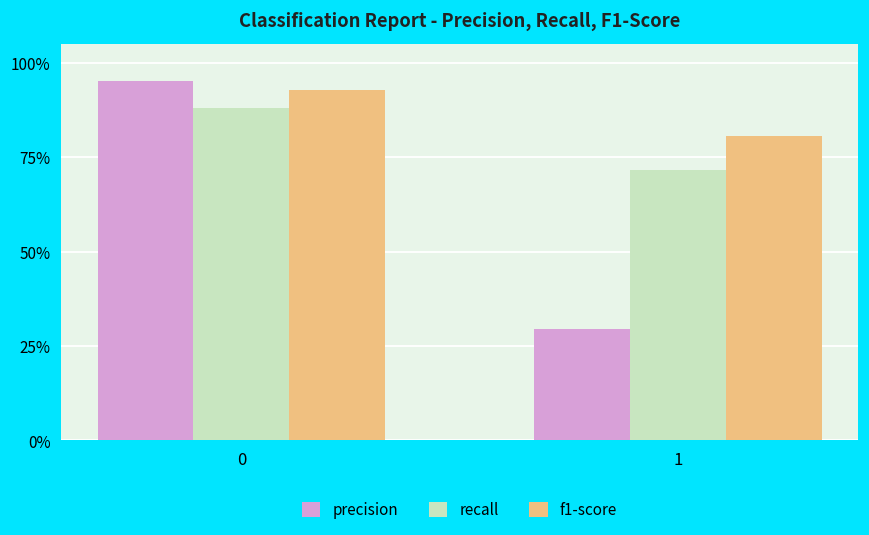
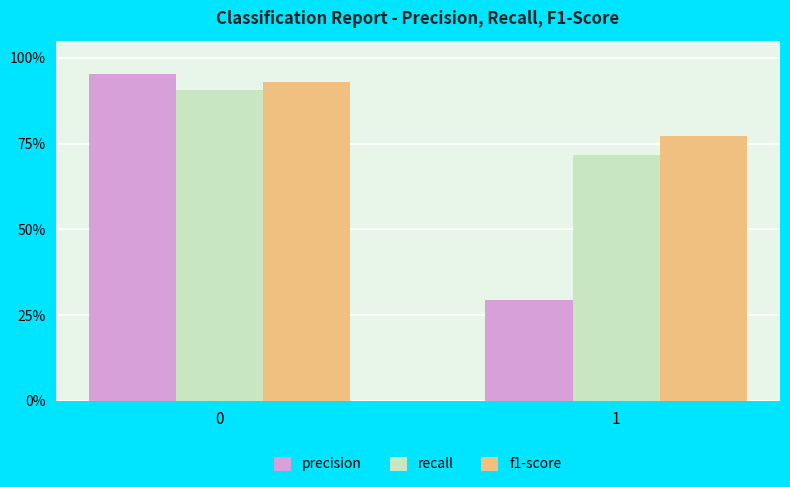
recall, 0: 88% -> 91%
f1-score, 1: 81% -> 77%
